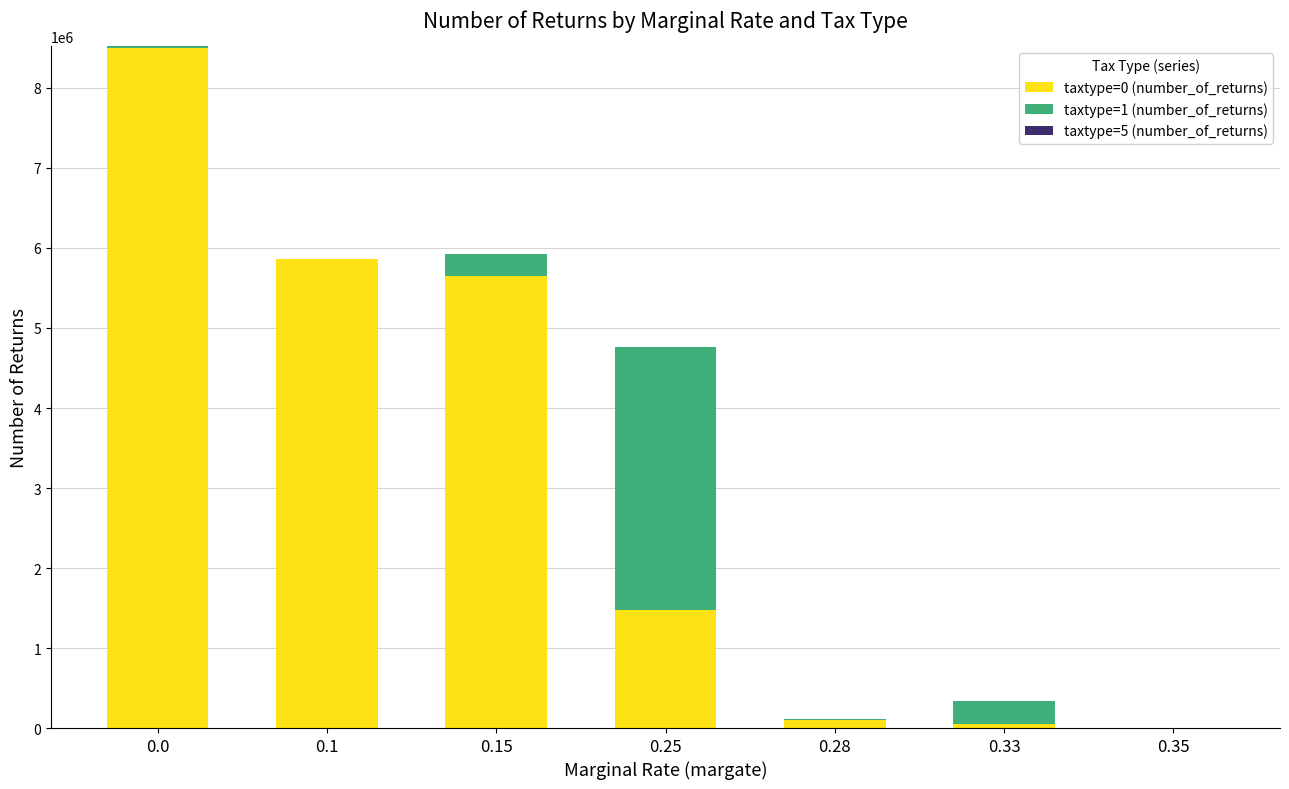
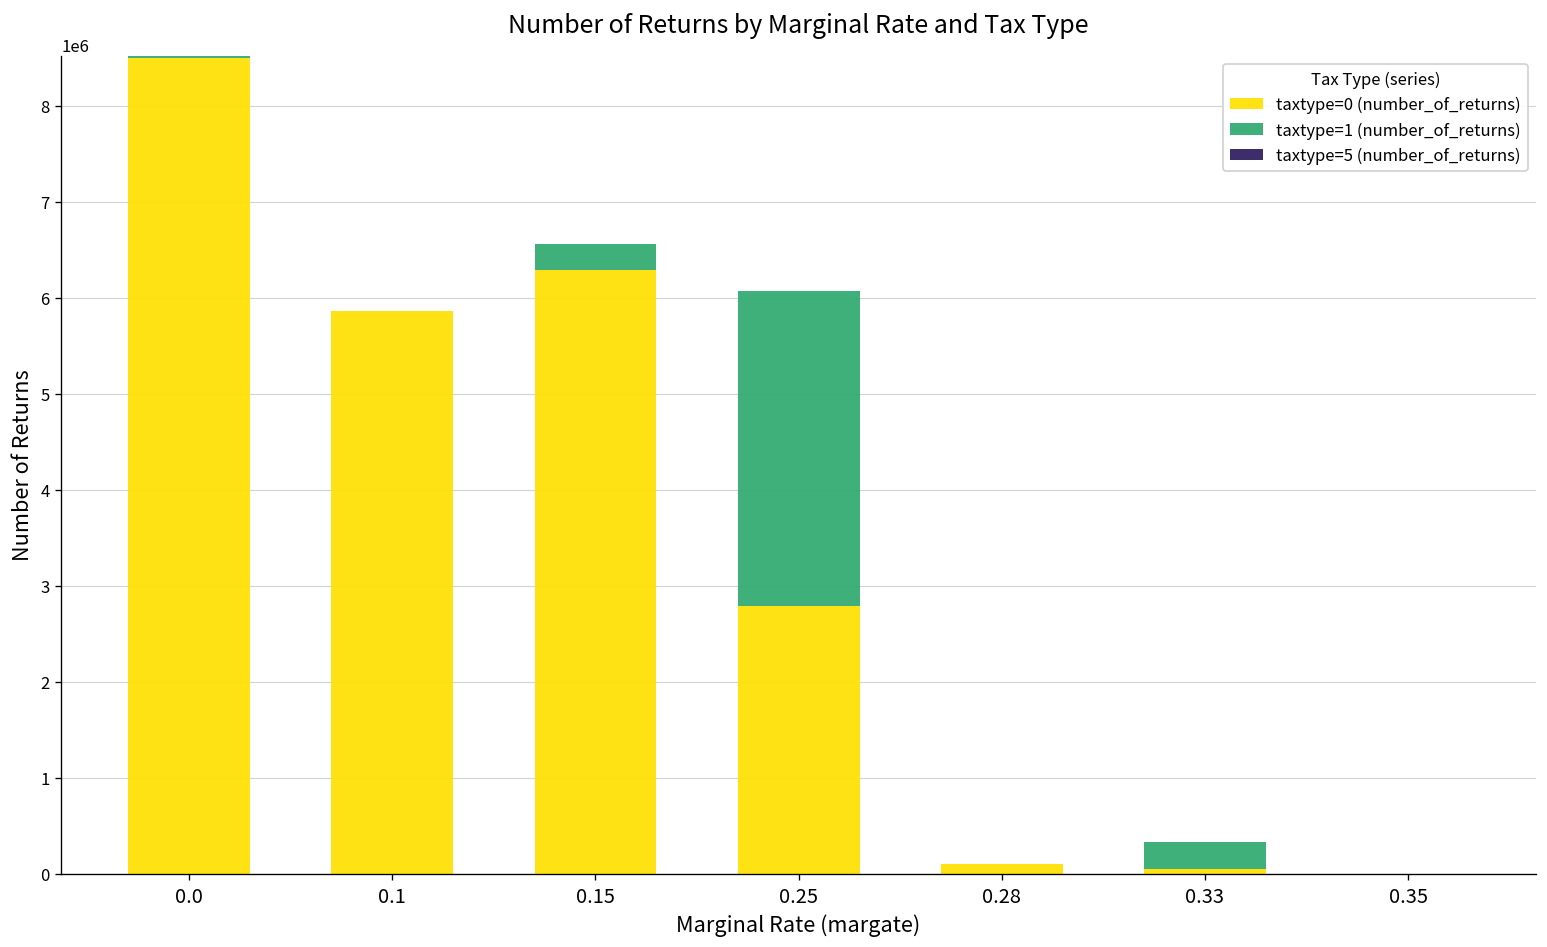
taxtype=0 (number_of_returns), 0.15: 5700000 -> 6300000
taxtype=0 (number_of_returns), 0.25: 1500000 -> 2800000
